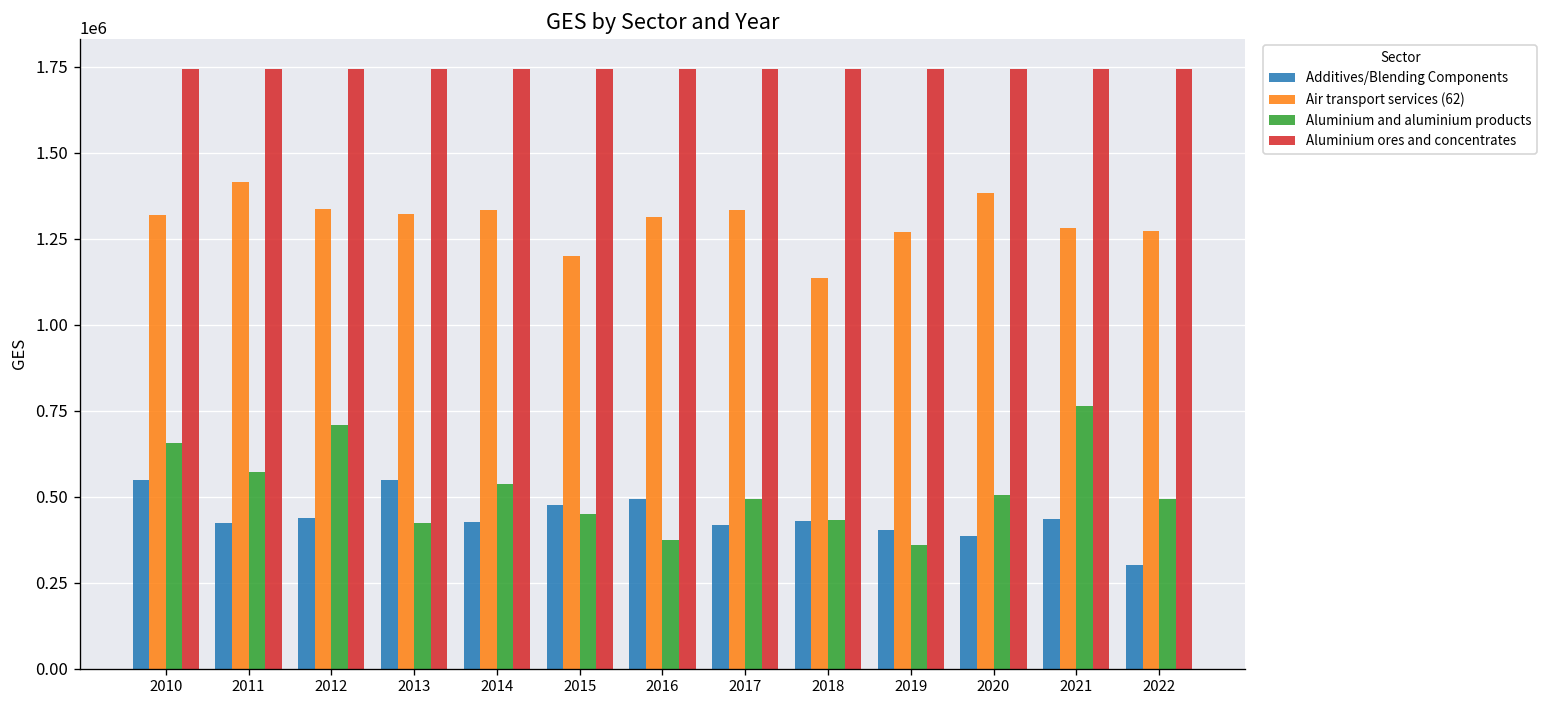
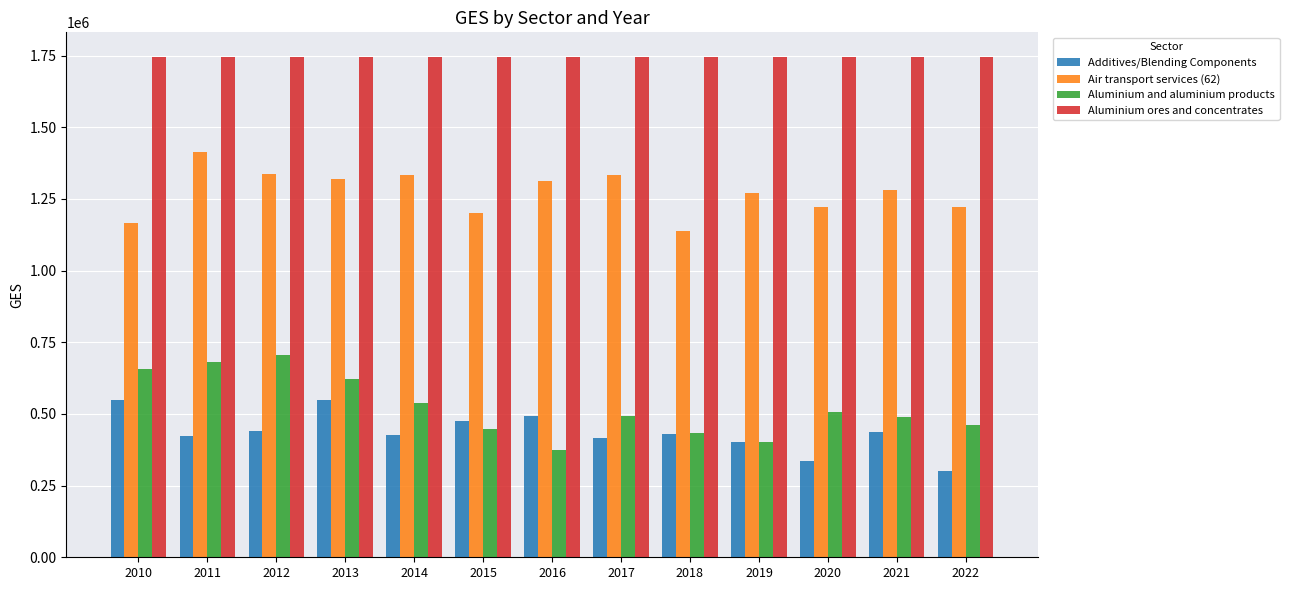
Air transport services (62), 2010: 1320000 -> 1170000
Aluminium and aluminium products, 2011: 570000 -> 680000
Aluminium and aluminium products, 2013: 420000 -> 620000
Aluminium and aluminium products, 2019: 360000 -> 400000
Additives/Blending Components, 2020: 380000 -> 340000
Air transport services (62), 2020: 1380000 -> 1220000
Aluminium and aluminium products, 2021: 760000 -> 490000
Air transport services (62), 2022: 1270000 -> 1220000
Aluminium and aluminium products, 2022: 490000 -> 460000
